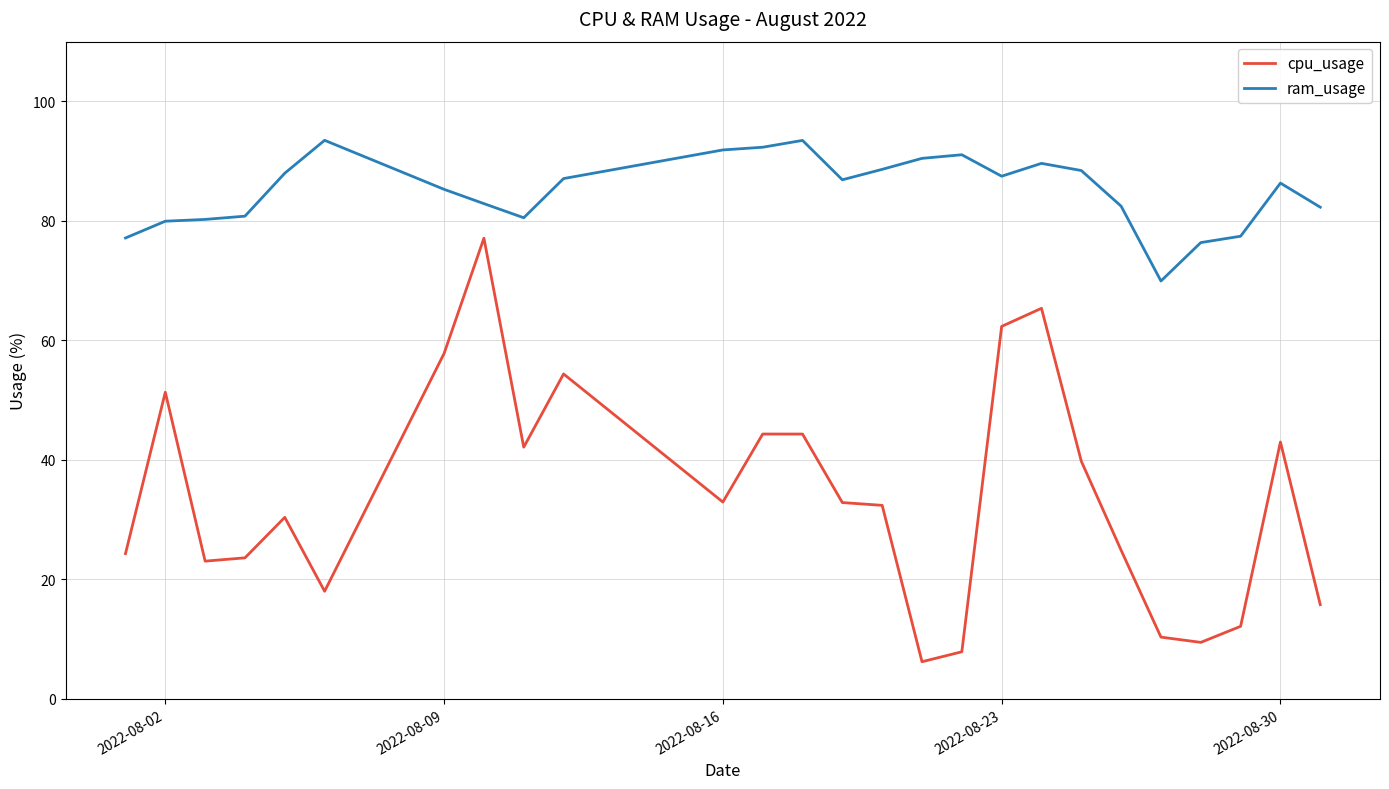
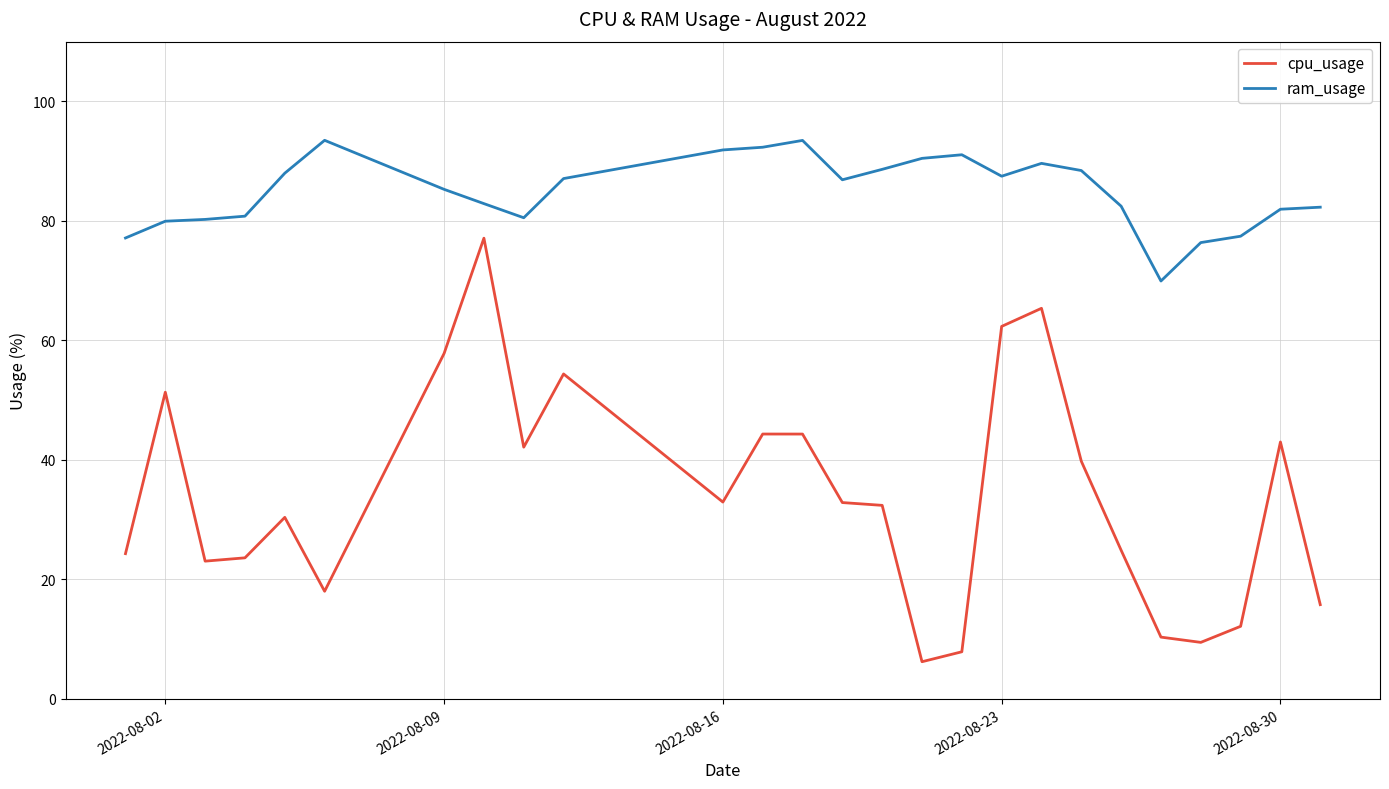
ram_usage, 2022-08-30: 86 -> 82
